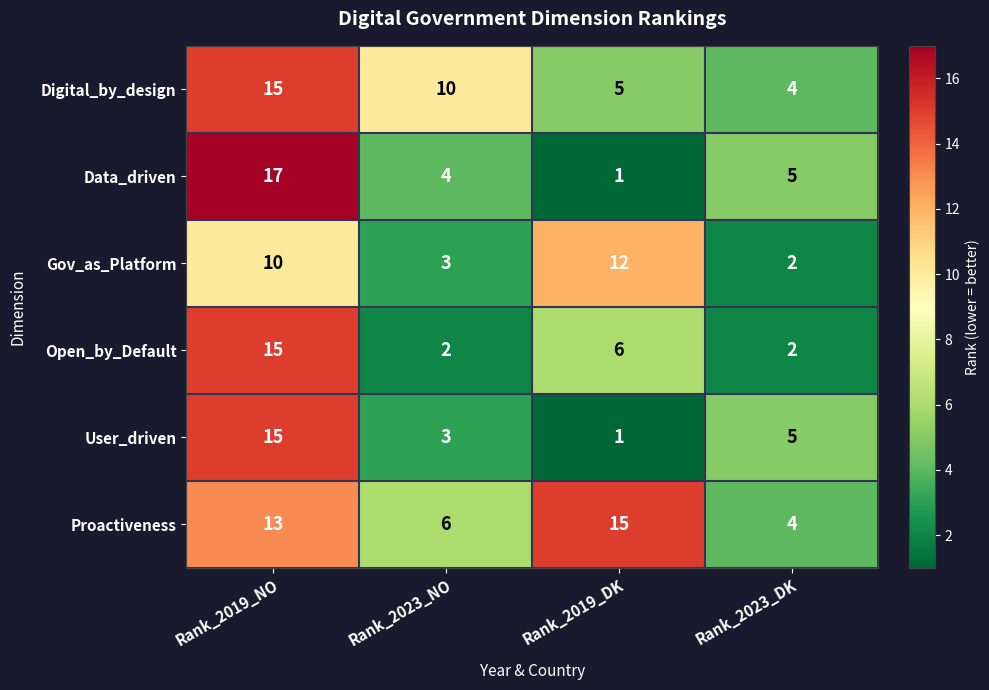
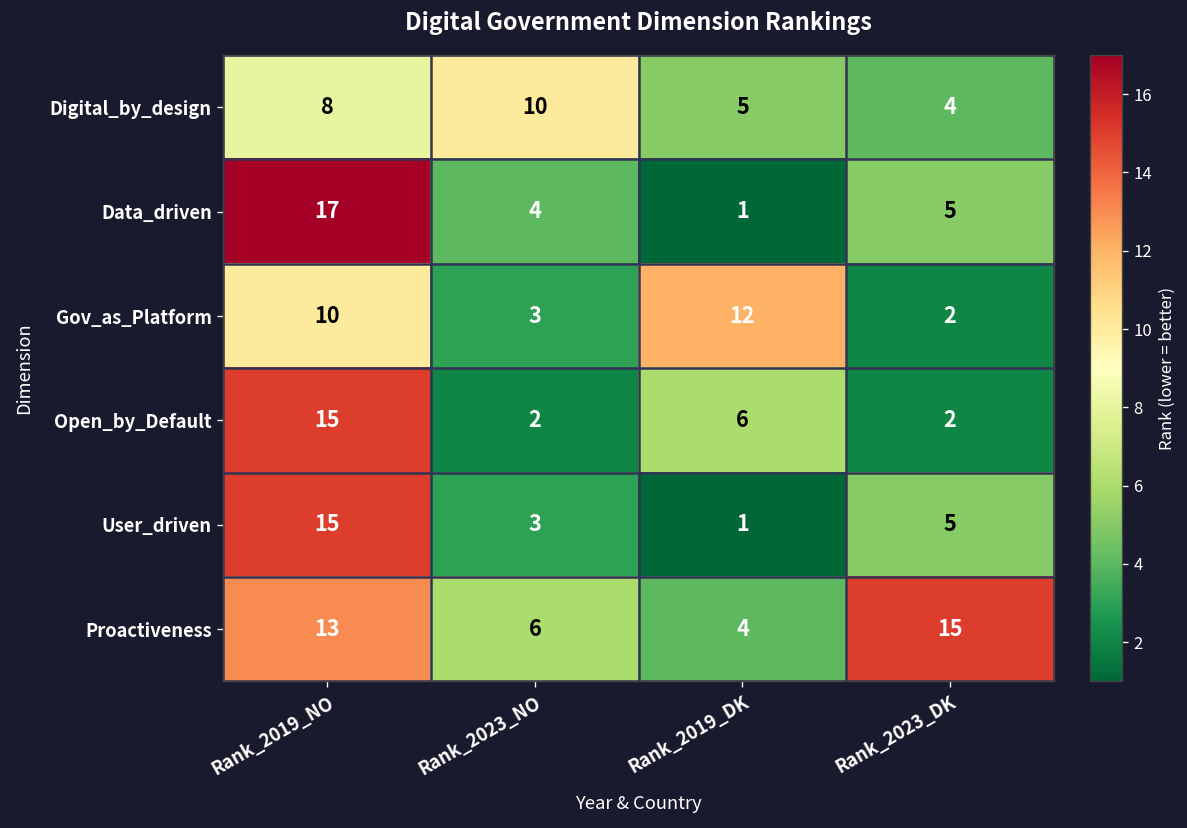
Digital_by_design, Rank_2019_NO: 15 -> 8
Proactiveness, Rank_2019_DK: 15 -> 4
Proactiveness, Rank_2023_DK: 4 -> 15
